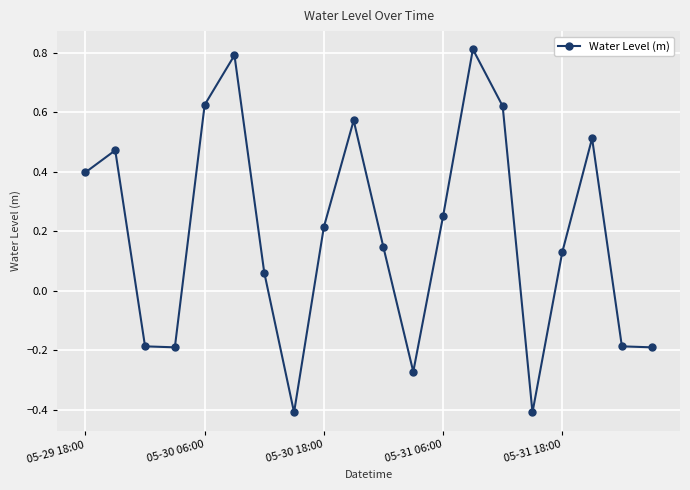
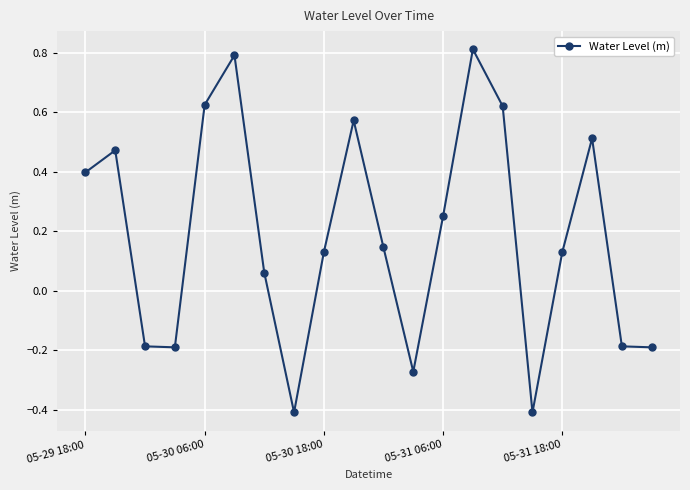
05-30 18:00: 0.21 -> 0.13
